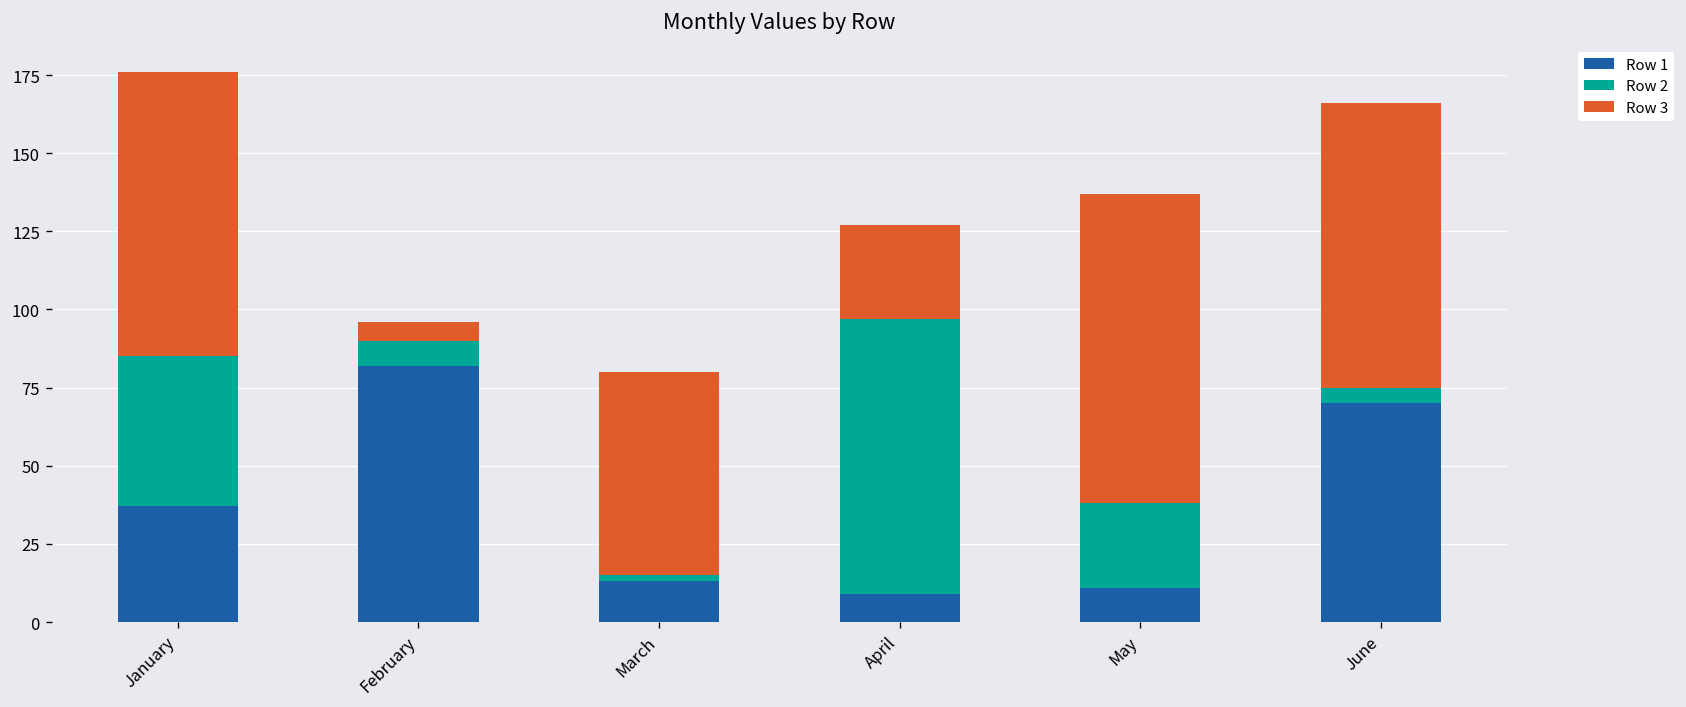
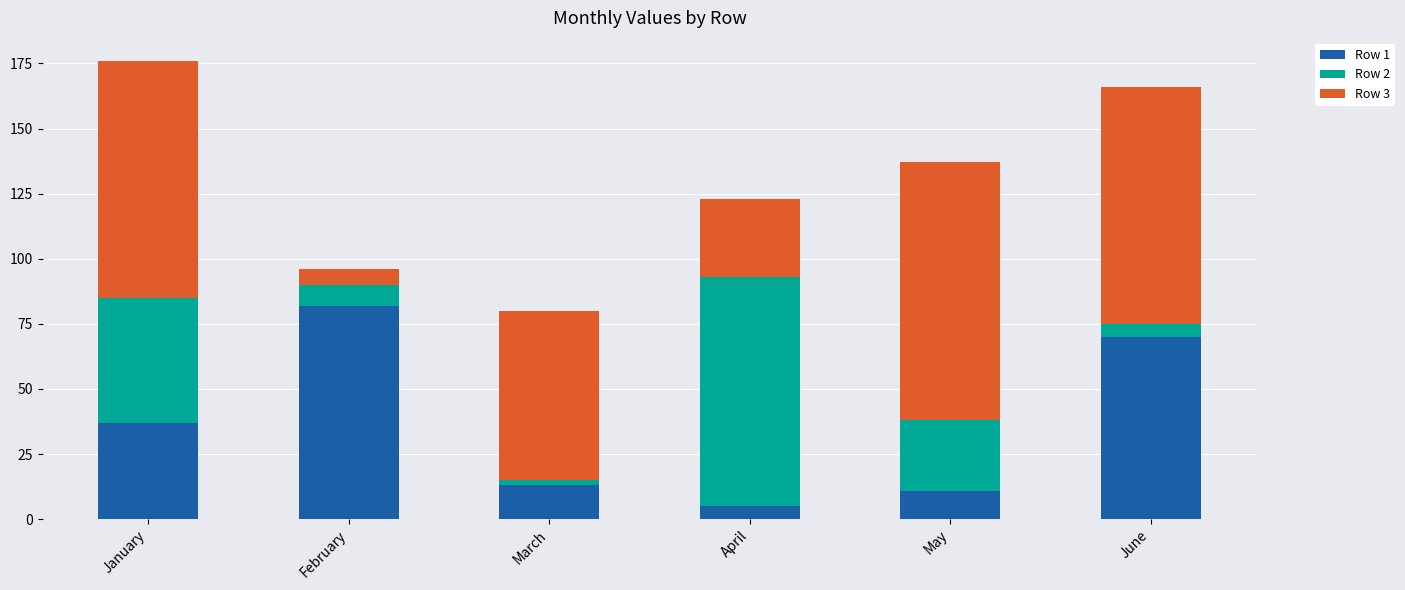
Row 1, April: 9 -> 5
